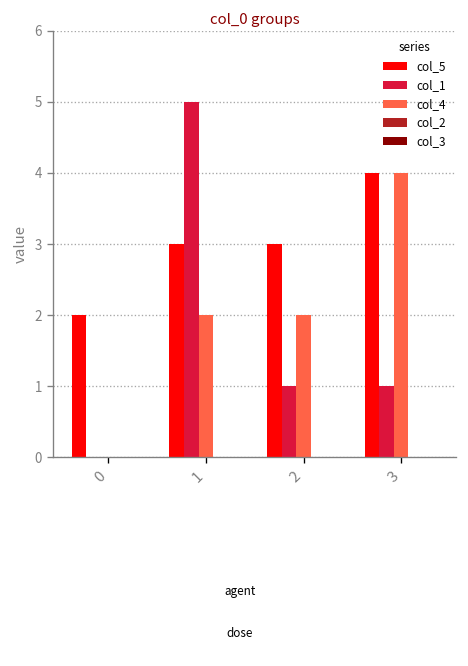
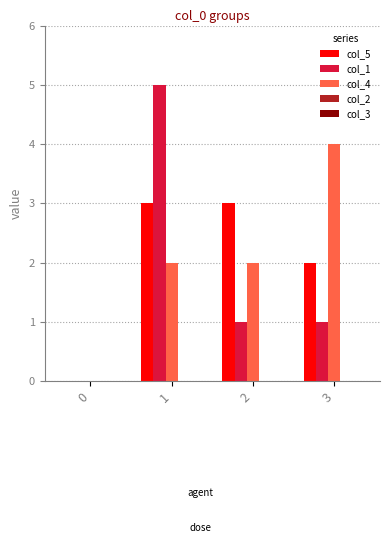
col_5, 0: 2 -> 0
col_5, 3: 4 -> 2
